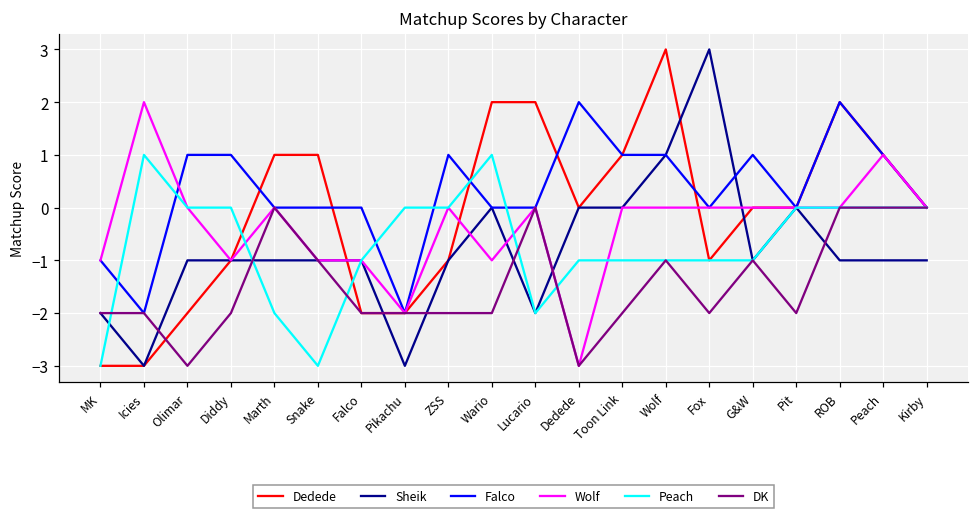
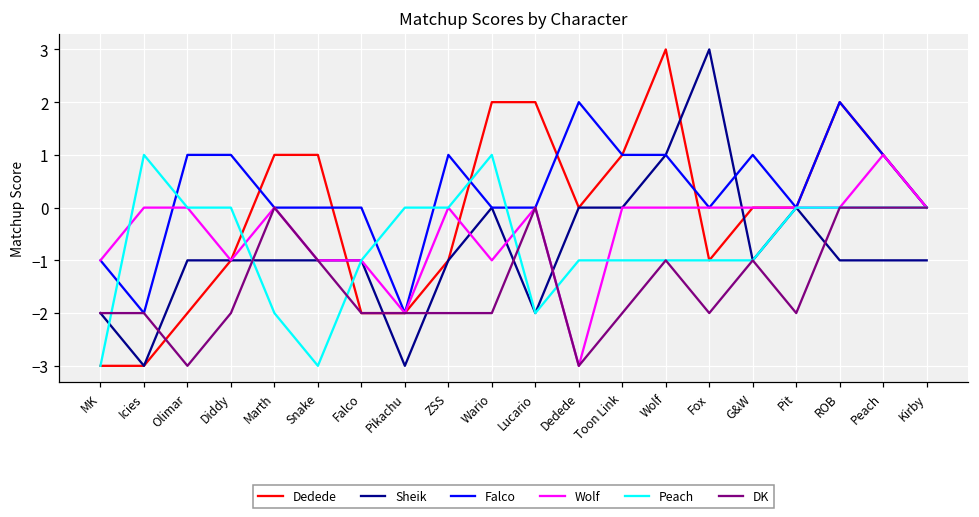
Wolf, Icies: 2 -> 0
